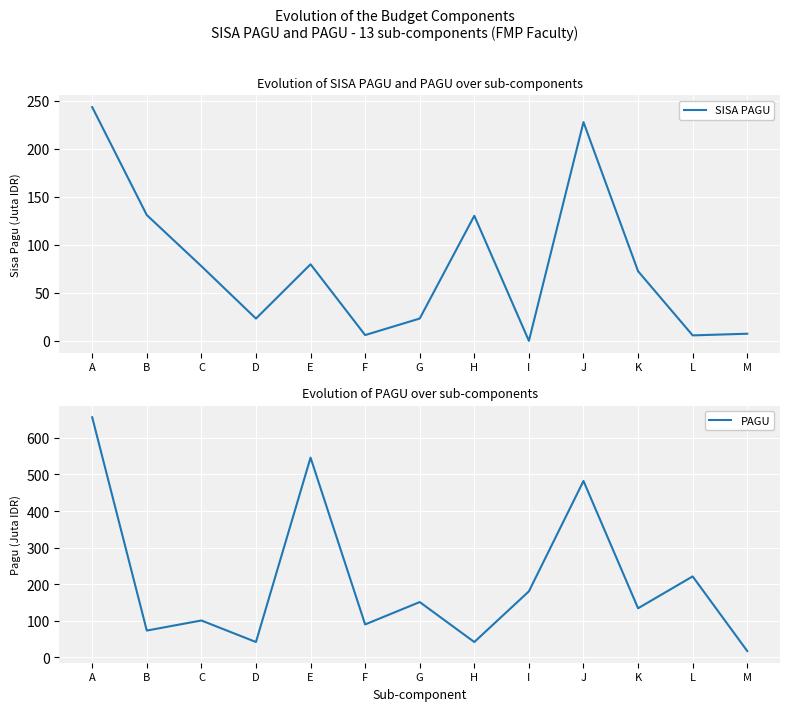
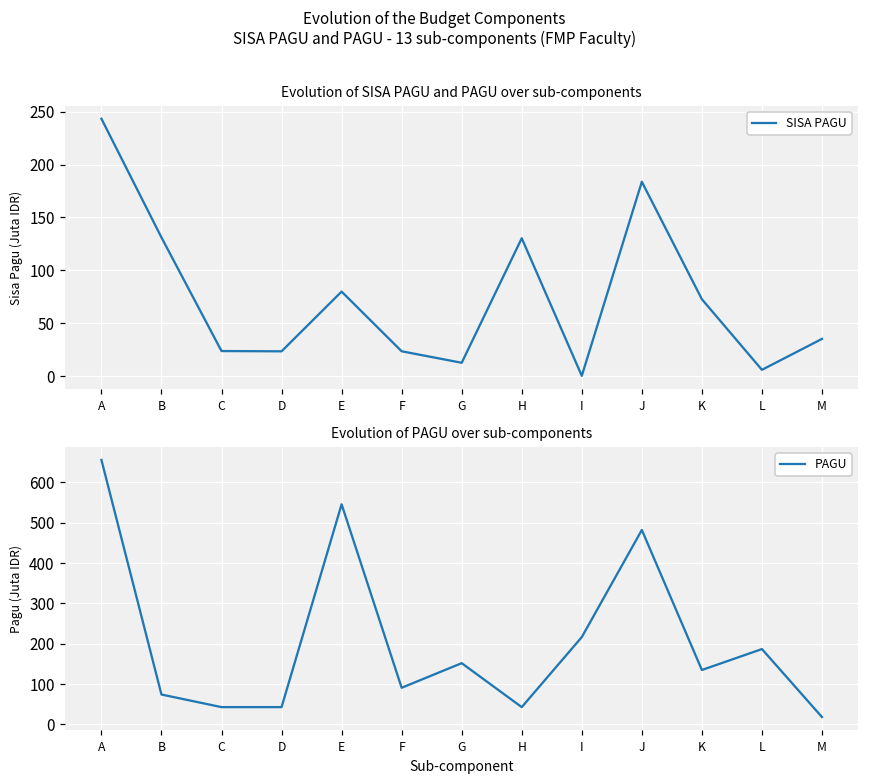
Evolution of SISA PAGU and PAGU over sub-components, C: 80 -> 20
Evolution of SISA PAGU and PAGU over sub-components, F: 10 -> 20
Evolution of SISA PAGU and PAGU over sub-components, G: 20 -> 10
Evolution of SISA PAGU and PAGU over sub-components, J: 230 -> 180
Evolution of SISA PAGU and PAGU over sub-components, M: 10 -> 30
Evolution of PAGU over sub-components, C: 100 -> 40
Evolution of PAGU over sub-components, I: 180 -> 220
Evolution of PAGU over sub-components, L: 220 -> 190
